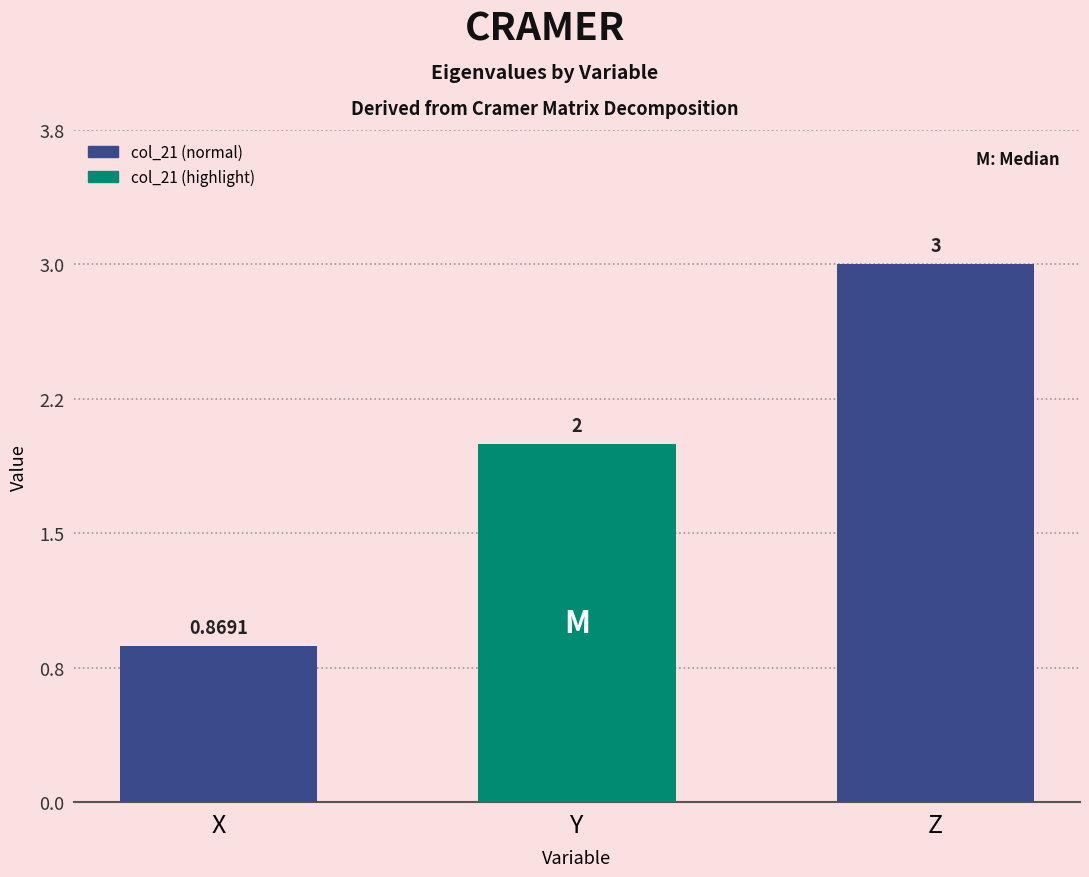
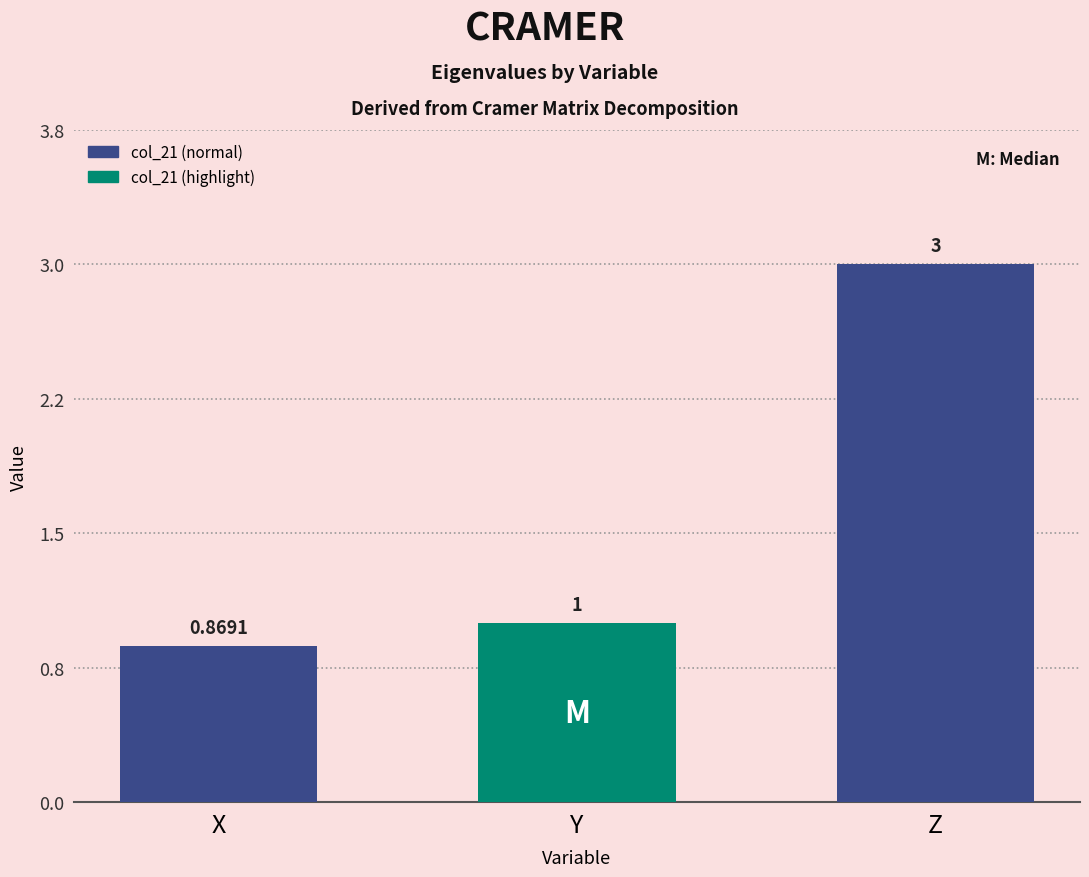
Y: 2 -> 1
